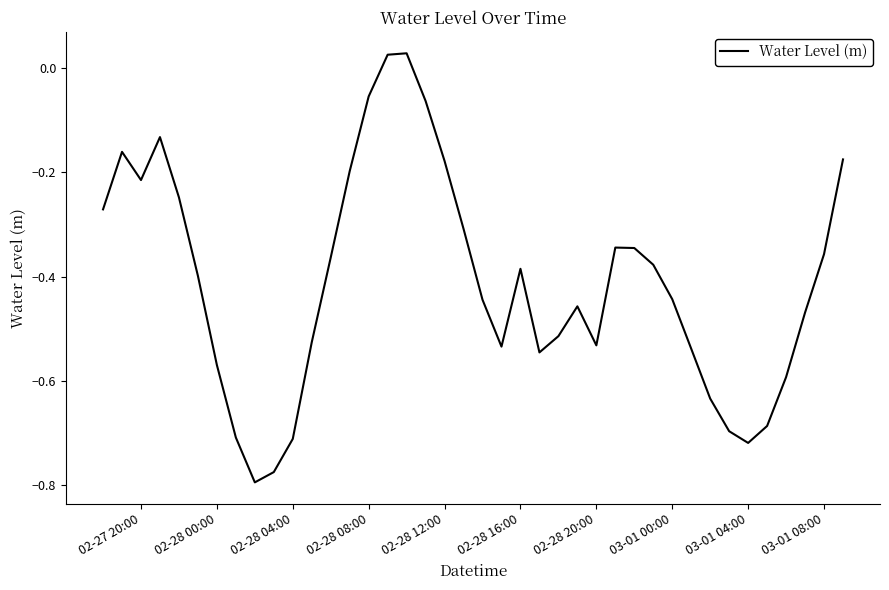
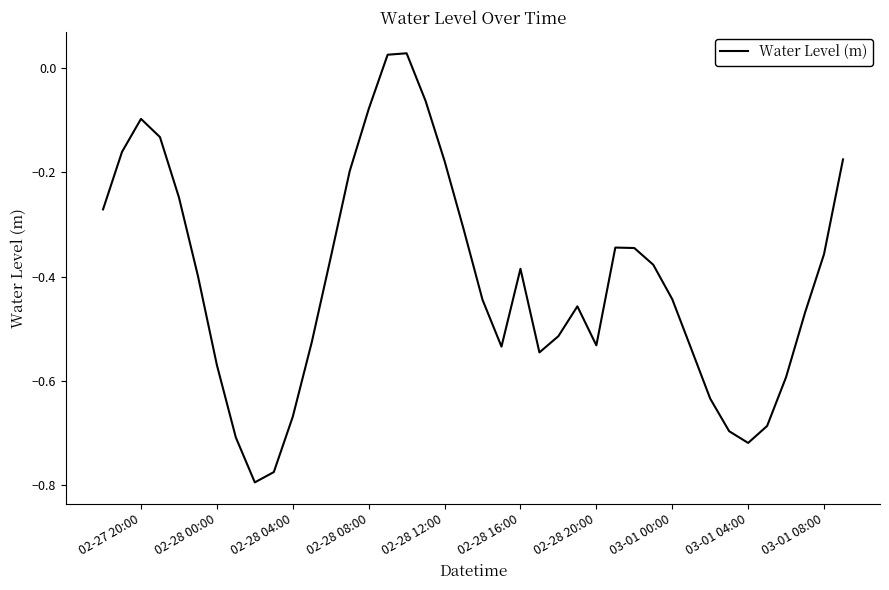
02-27 20:00: -0.22 -> -0.10
02-28 04:00: -0.71 -> -0.67
02-28 08:00: -0.06 -> -0.08
